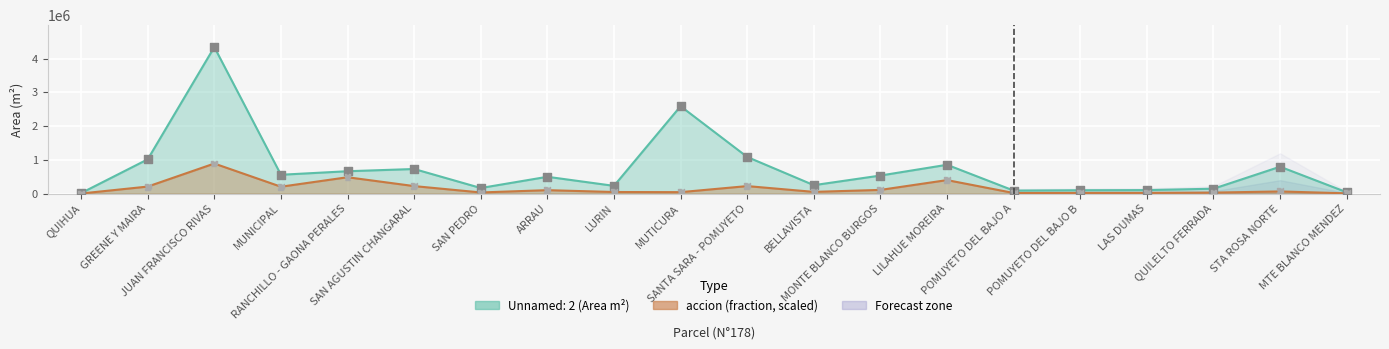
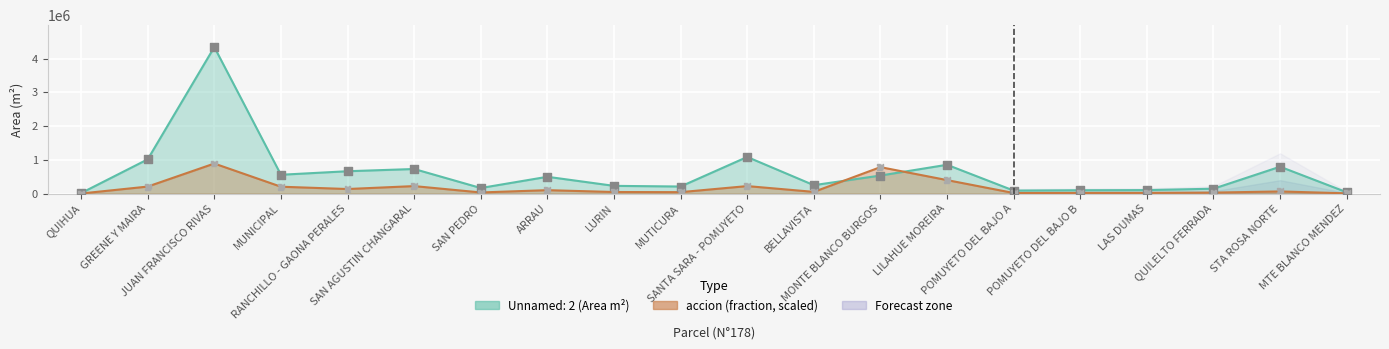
accion (fraction, scaled), RANCHILLO - GAONA PERALES: 500000 -> 100000
Unnamed: 2 (Area m²), MUTICURA: 2600000 -> 200000
accion (fraction, scaled), MONTE BLANCO BURGOS: 100000 -> 800000
